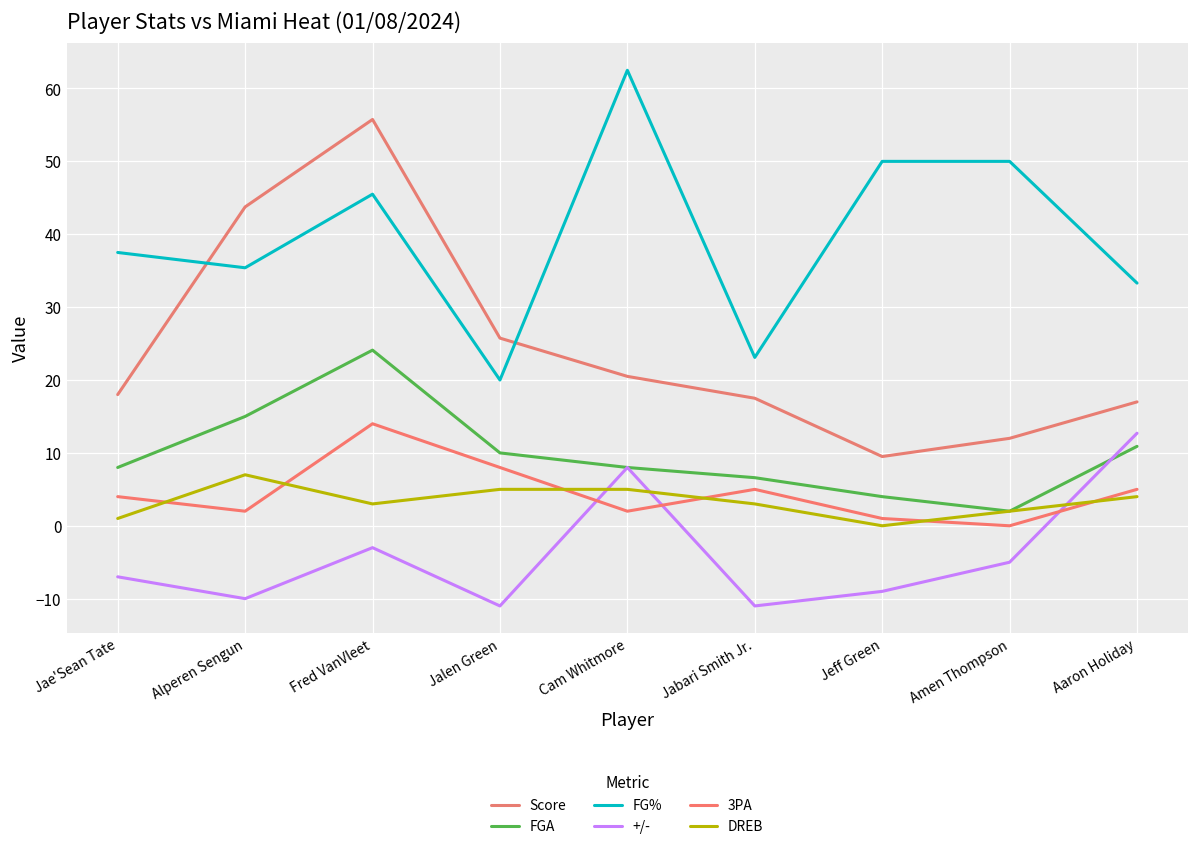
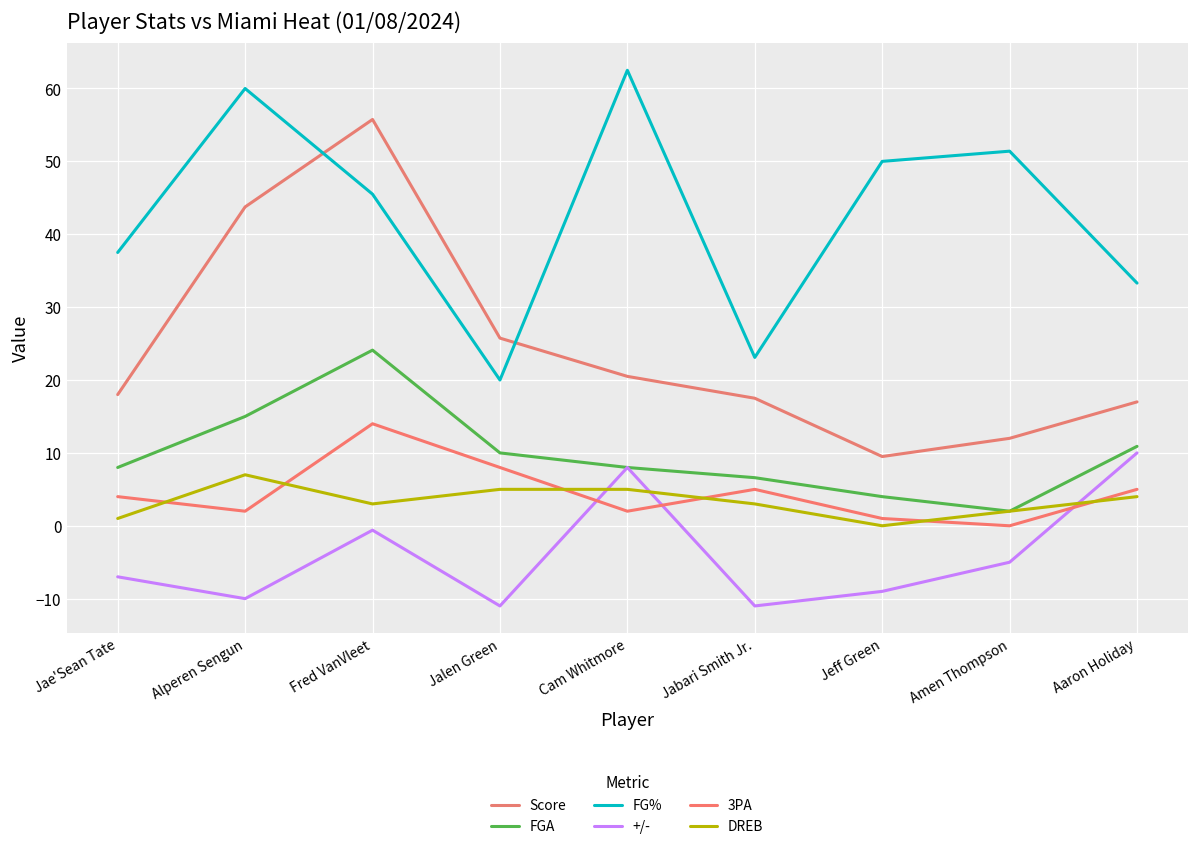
FG%, Alperen Sengun: 35 -> 60
+/-, Fred VanVleet: -3 -> -1
FG%, Amen Thompson: 50 -> 51
+/-, Aaron Holiday: 13 -> 10
